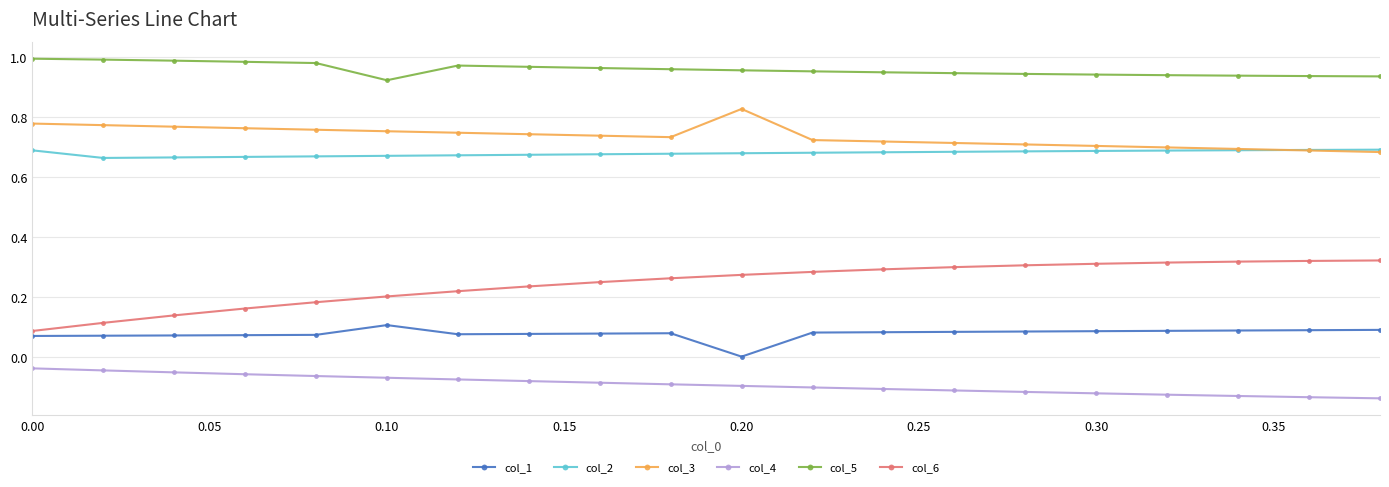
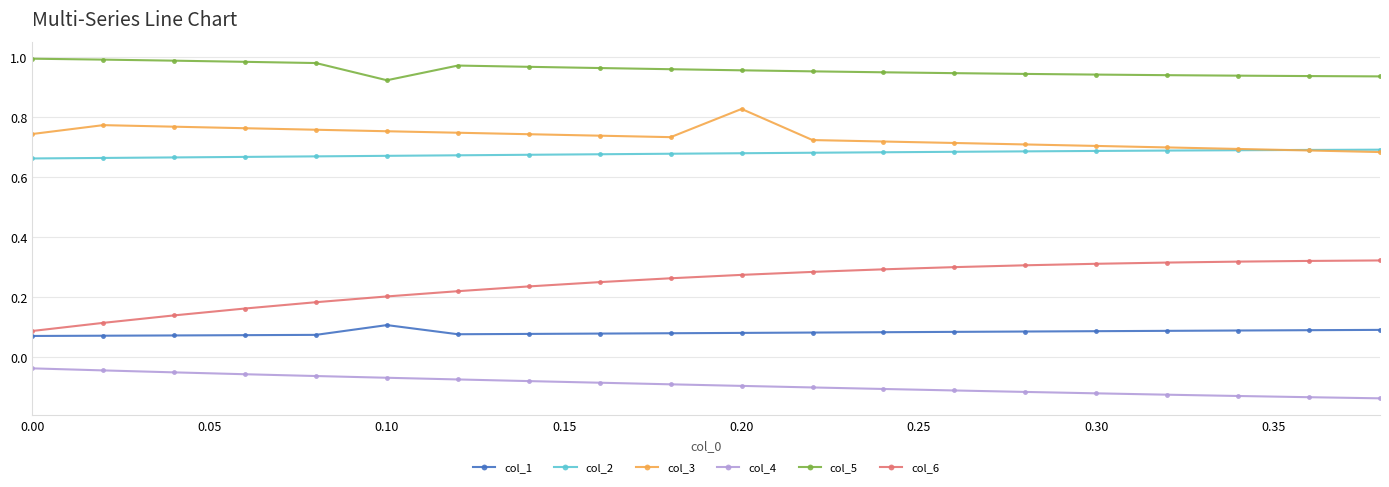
col_2, 0.00: 0.69 -> 0.66
col_3, 0.00: 0.78 -> 0.74
col_1, 0.20: 0.00 -> 0.08
